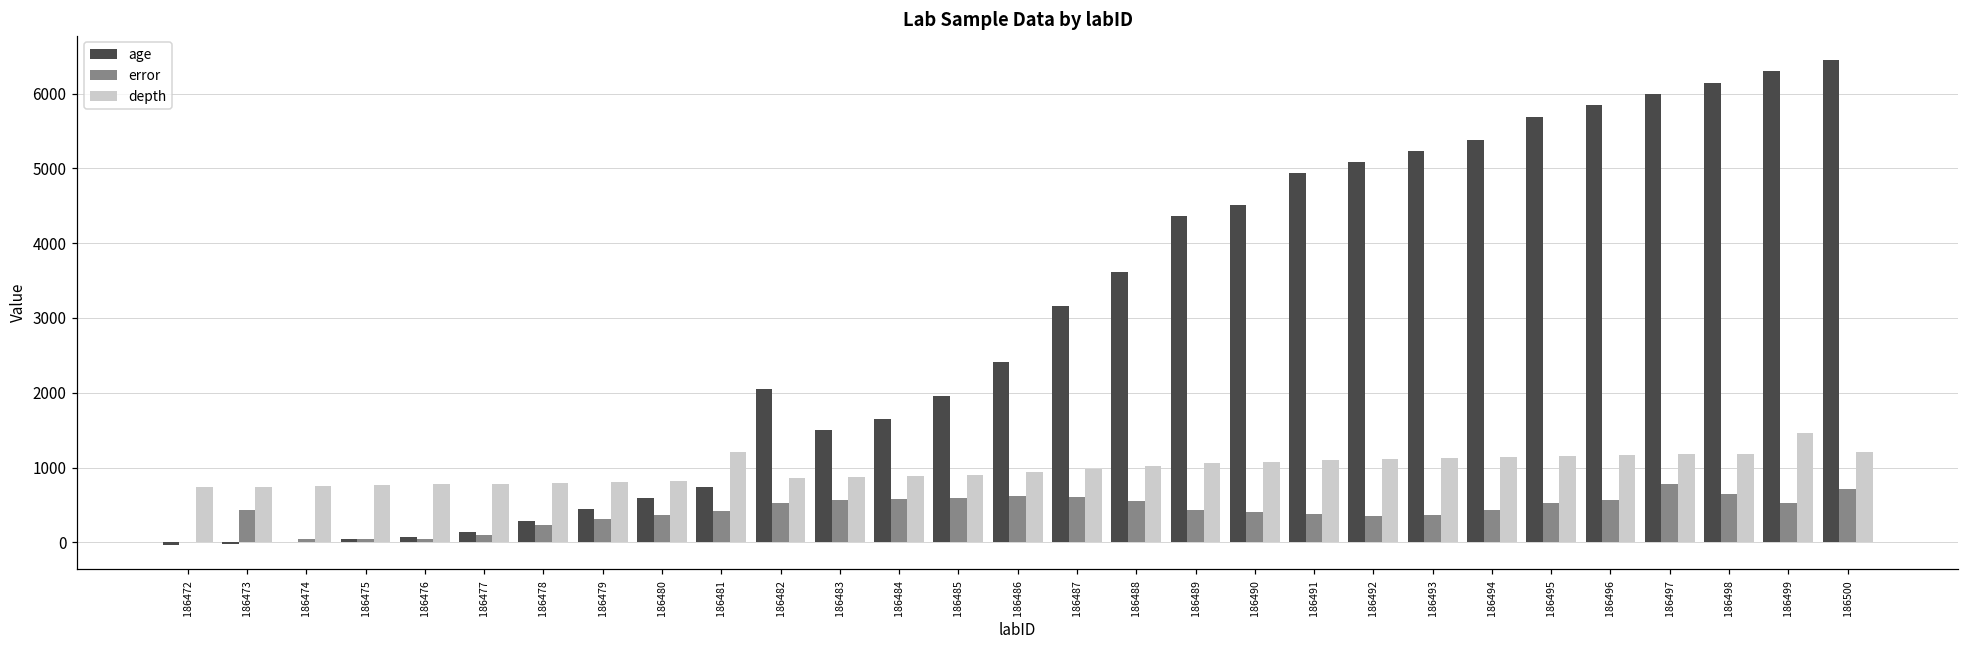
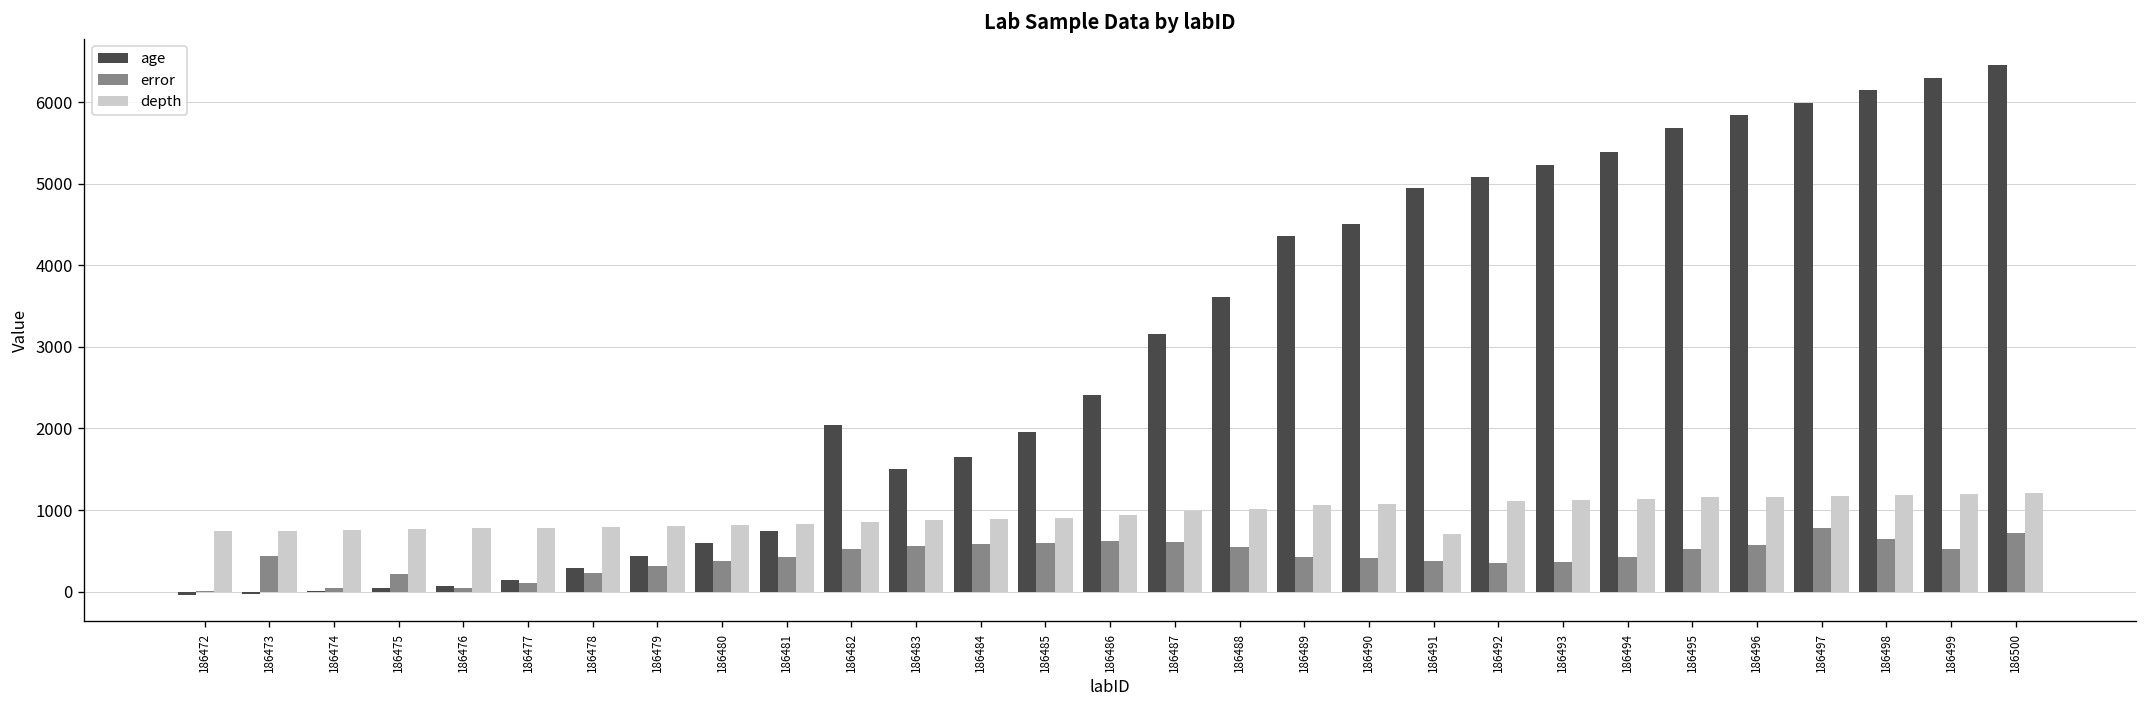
error, 186475: 0 -> 200
depth, 186481: 1200 -> 800
depth, 186491: 1100 -> 700
depth, 186499: 1500 -> 1200
